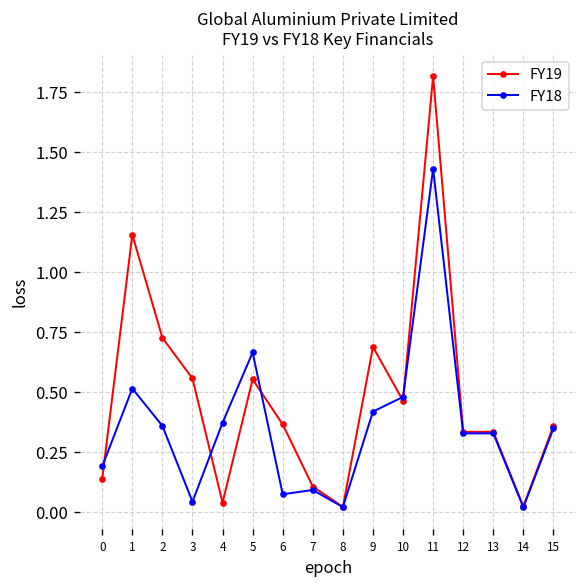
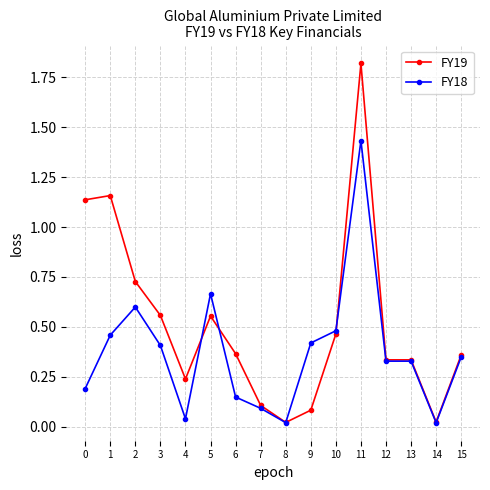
FY19, 0: 0.14 -> 1.14
FY18, 1: 0.52 -> 0.46
FY18, 2: 0.36 -> 0.60
FY18, 3: 0.04 -> 0.41
FY19, 4: 0.04 -> 0.24
FY18, 4: 0.37 -> 0.04
FY18, 6: 0.08 -> 0.15
FY19, 9: 0.69 -> 0.08
